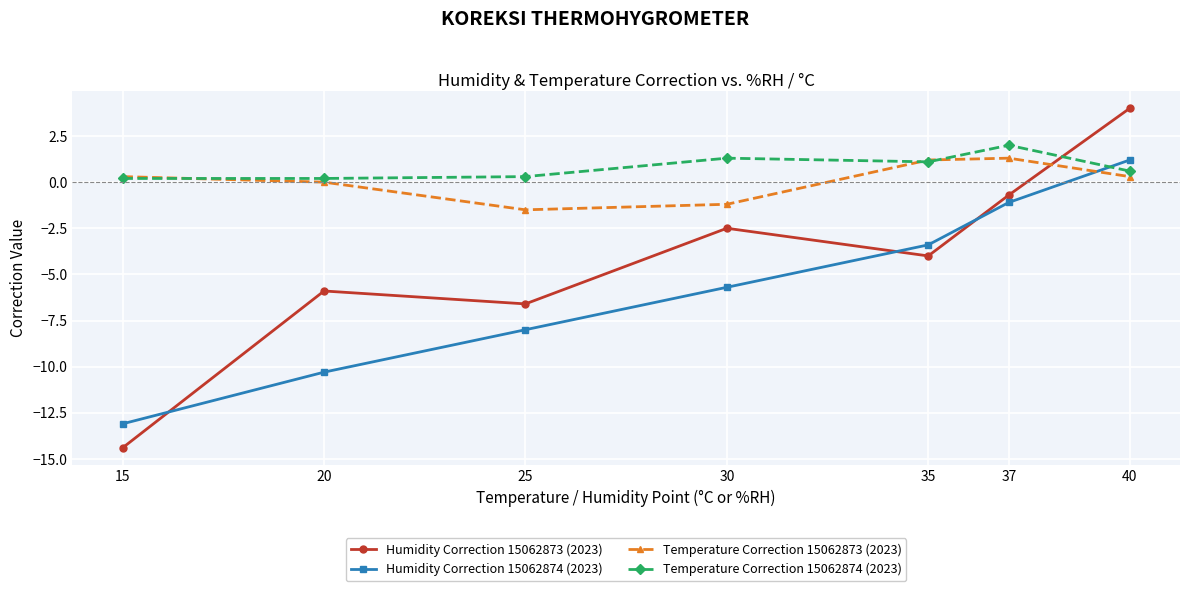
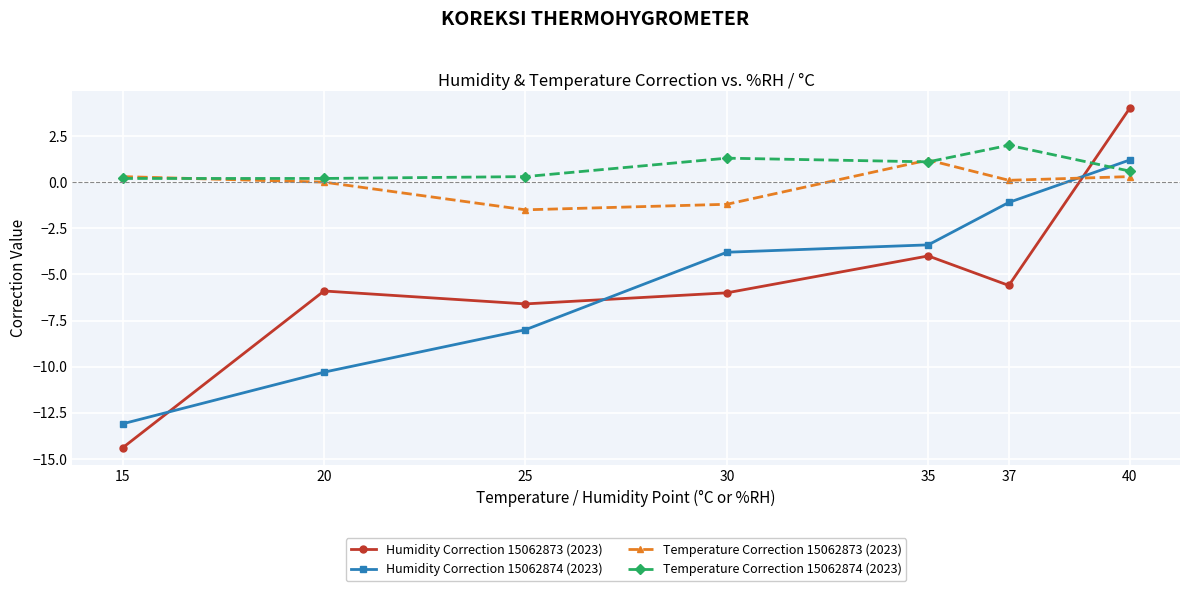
Humidity Correction 15062873 (2023), 30: -2.5 -> -6.0
Humidity Correction 15062874 (2023), 30: -5.7 -> -3.8
Humidity Correction 15062873 (2023), 37: -0.7 -> -5.6
Temperature Correction 15062873 (2023), 37: 1.3 -> 0.1
